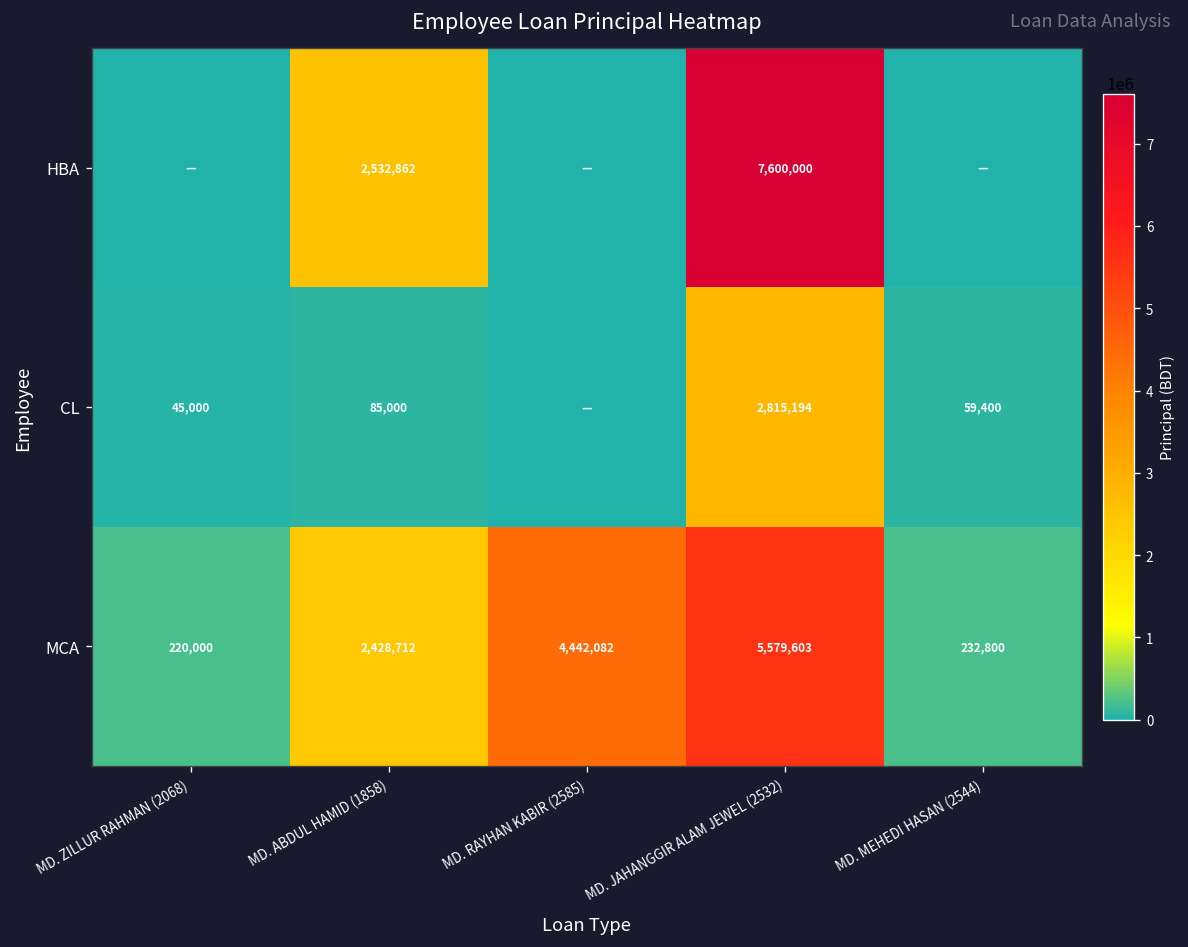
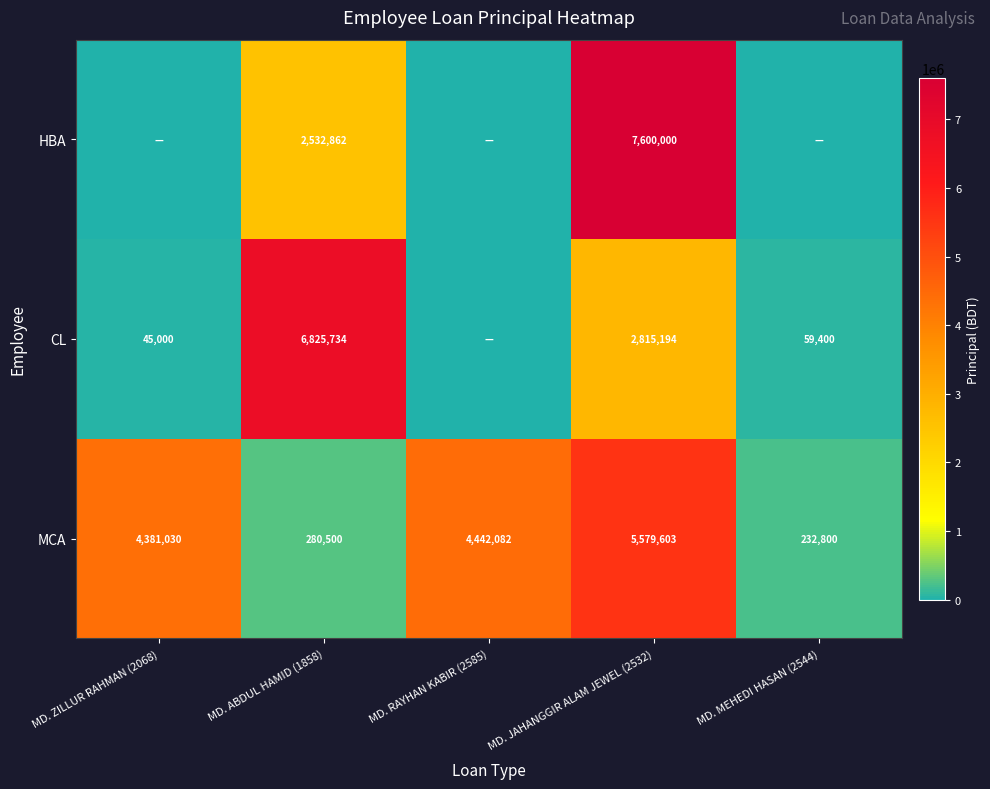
CL, MD. ABDUL HAMID (1858): 85,000 -> 6,825,734
MCA, MD. ZILLUR RAHMAN (2068): 220,000 -> 4,381,030
MCA, MD. ABDUL HAMID (1858): 2,428,712 -> 280,500
